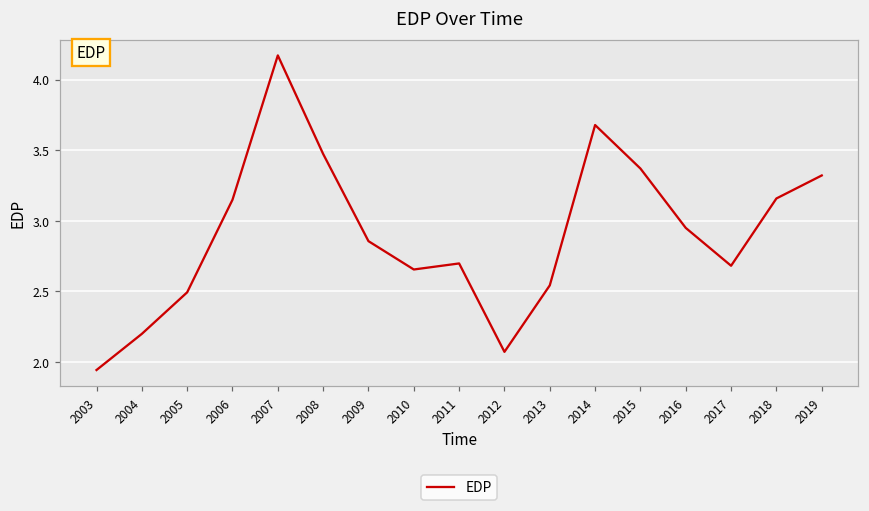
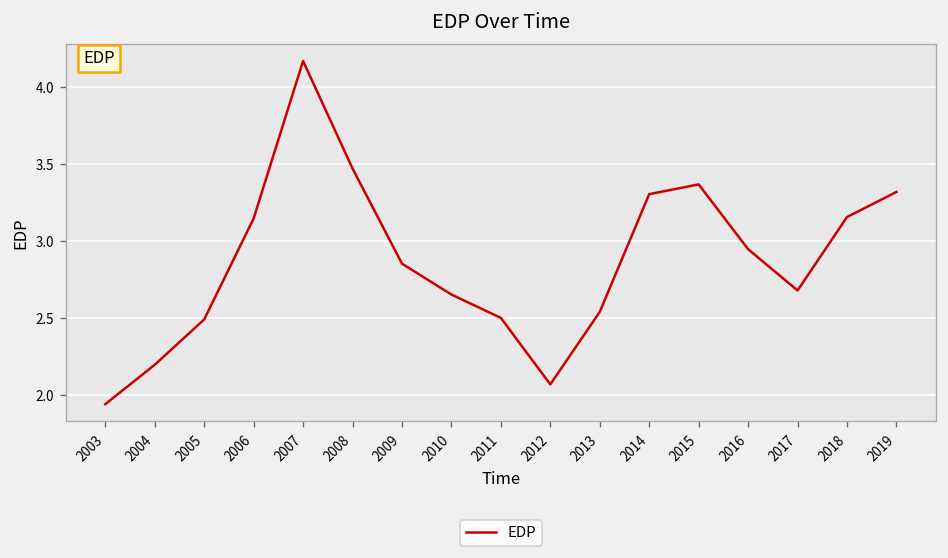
2011: 2.70 -> 2.50
2014: 3.68 -> 3.31
